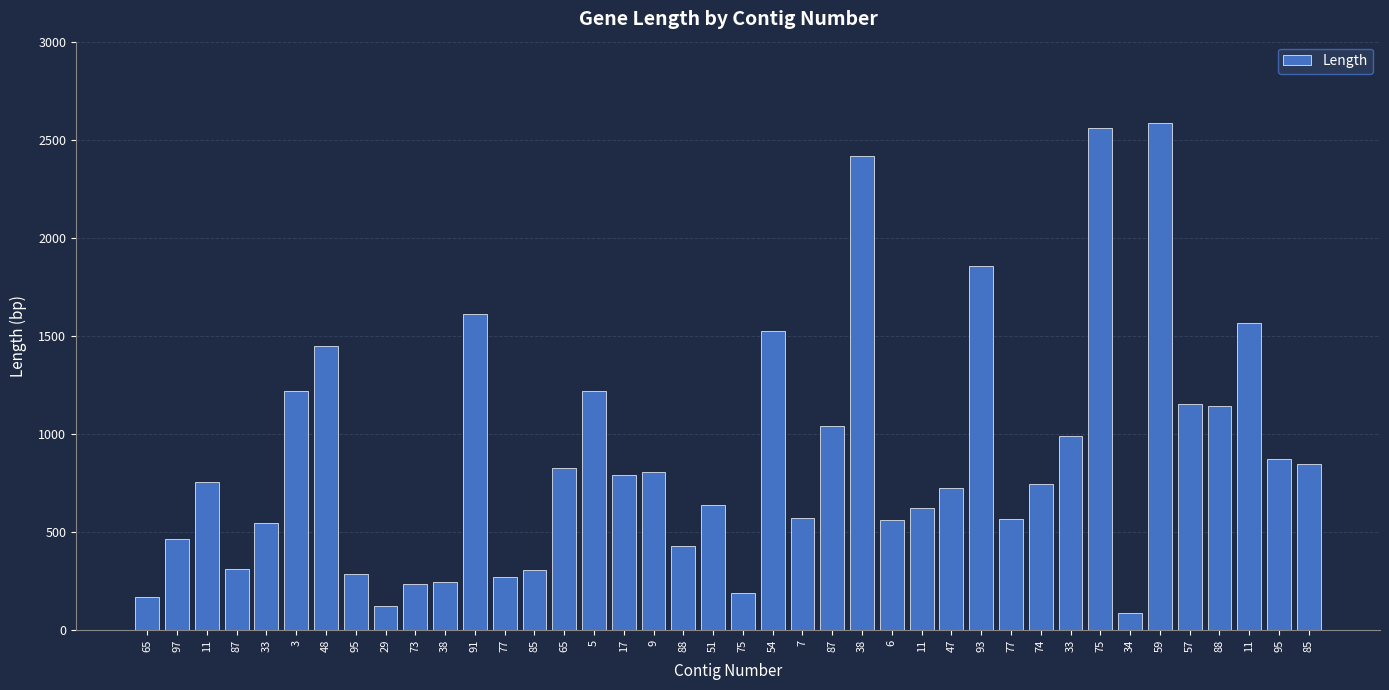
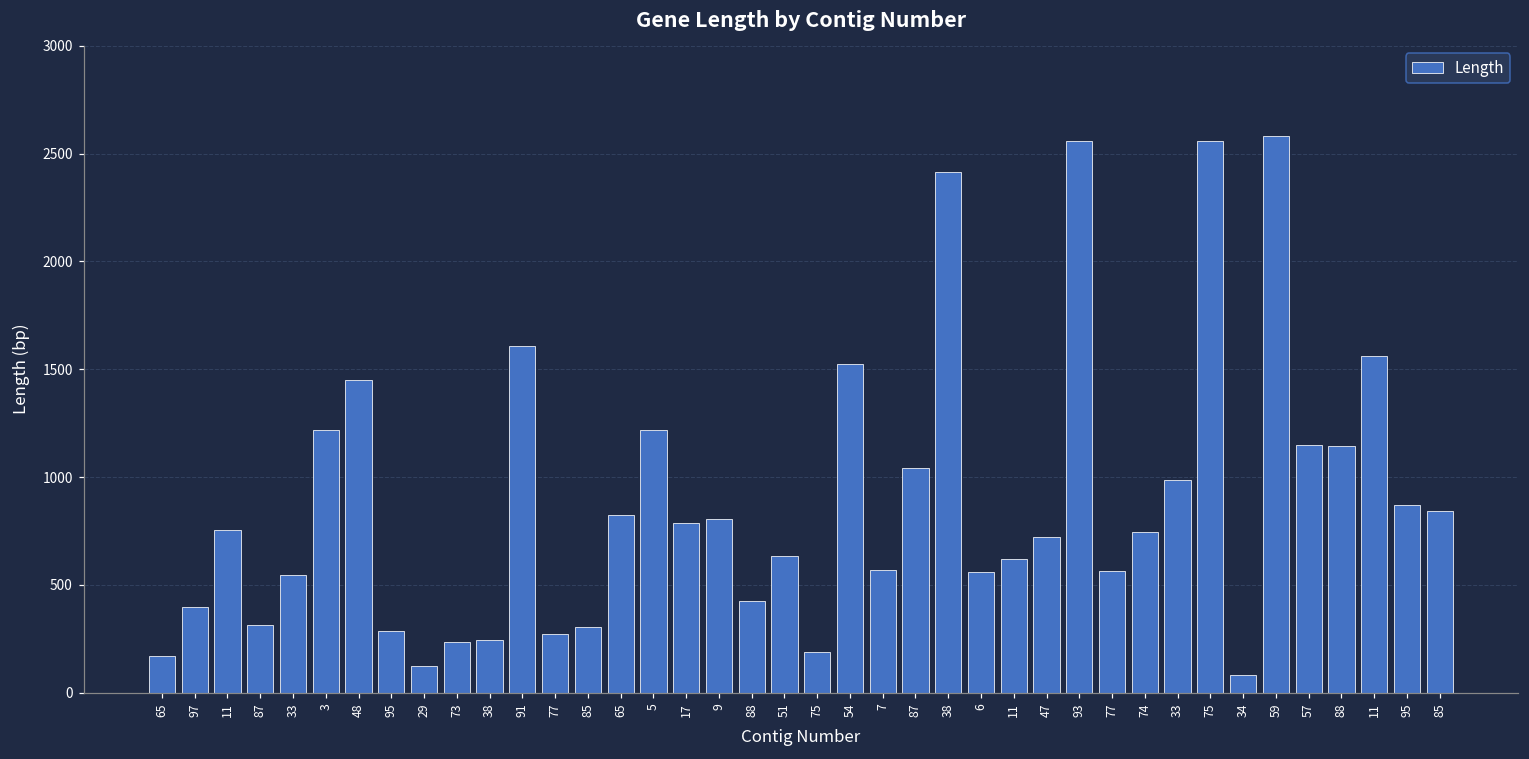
97: 470 -> 400
93: 1860 -> 2560
